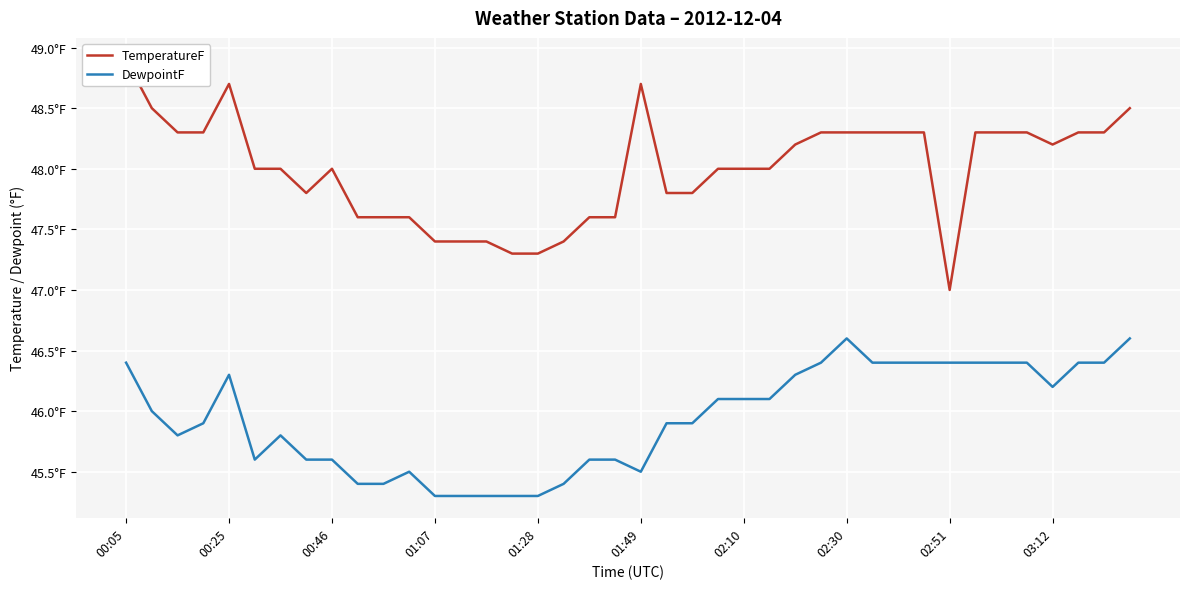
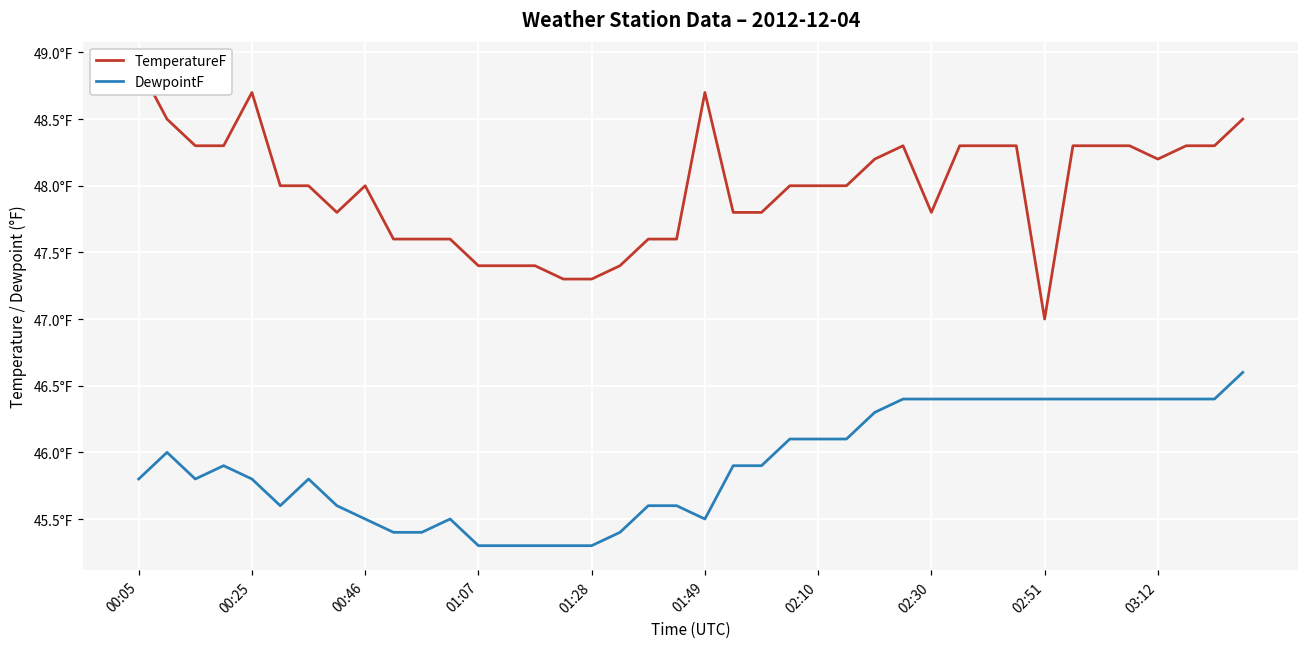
DewpointF, 00:05: 46.4°F -> 45.8°F
DewpointF, 00:25: 46.3°F -> 45.8°F
DewpointF, 00:46: 45.6°F -> 45.5°F
TemperatureF, 02:30: 48.3°F -> 47.8°F
DewpointF, 02:30: 46.6°F -> 46.4°F
DewpointF, 03:12: 46.2°F -> 46.4°F
